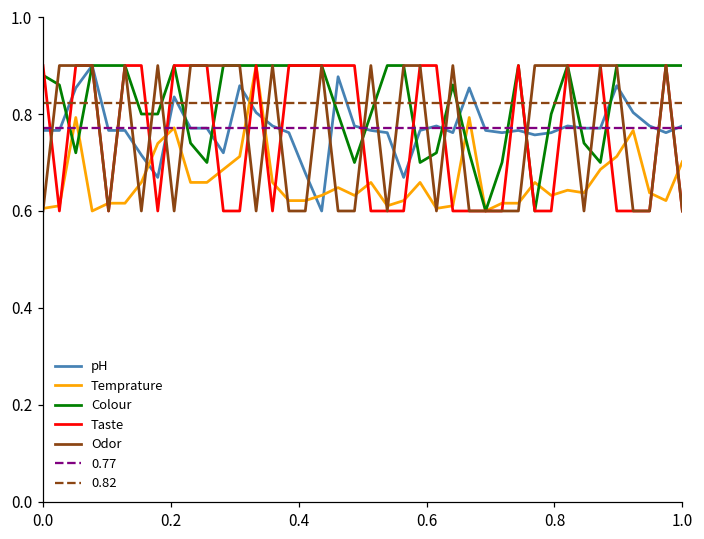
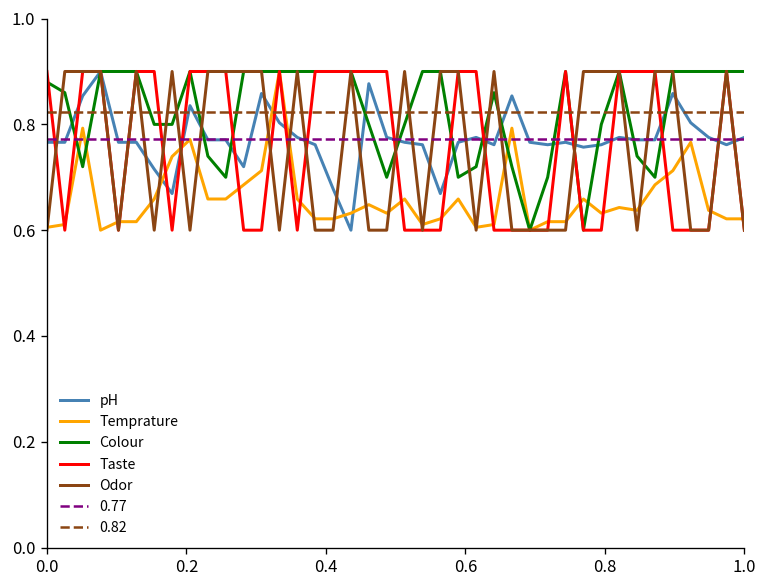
Temprature, 1.0: 0.70 -> 0.62
